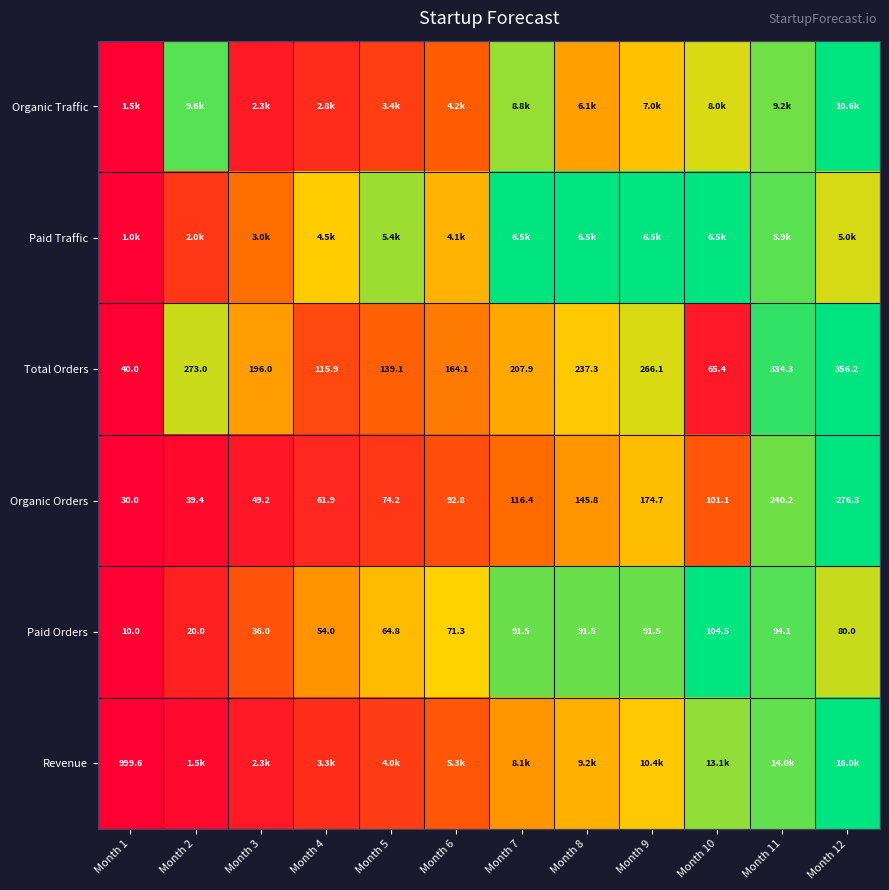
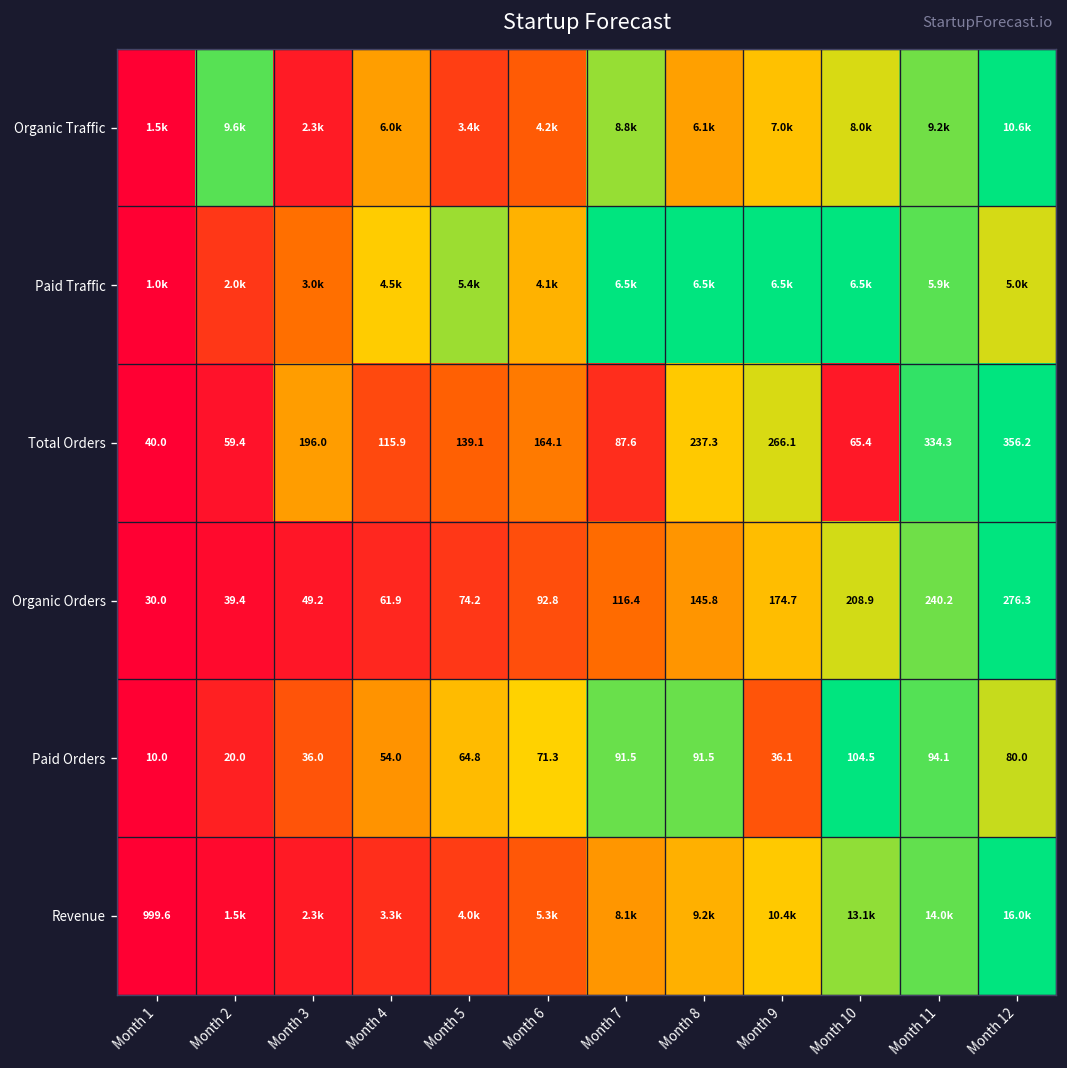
Organic Traffic, Month 4: 2.8k -> 6.0k
Total Orders, Month 2: 273.0 -> 59.4
Total Orders, Month 7: 207.9 -> 87.6
Organic Orders, Month 10: 101.1 -> 208.9
Paid Orders, Month 9: 91.5 -> 36.1
